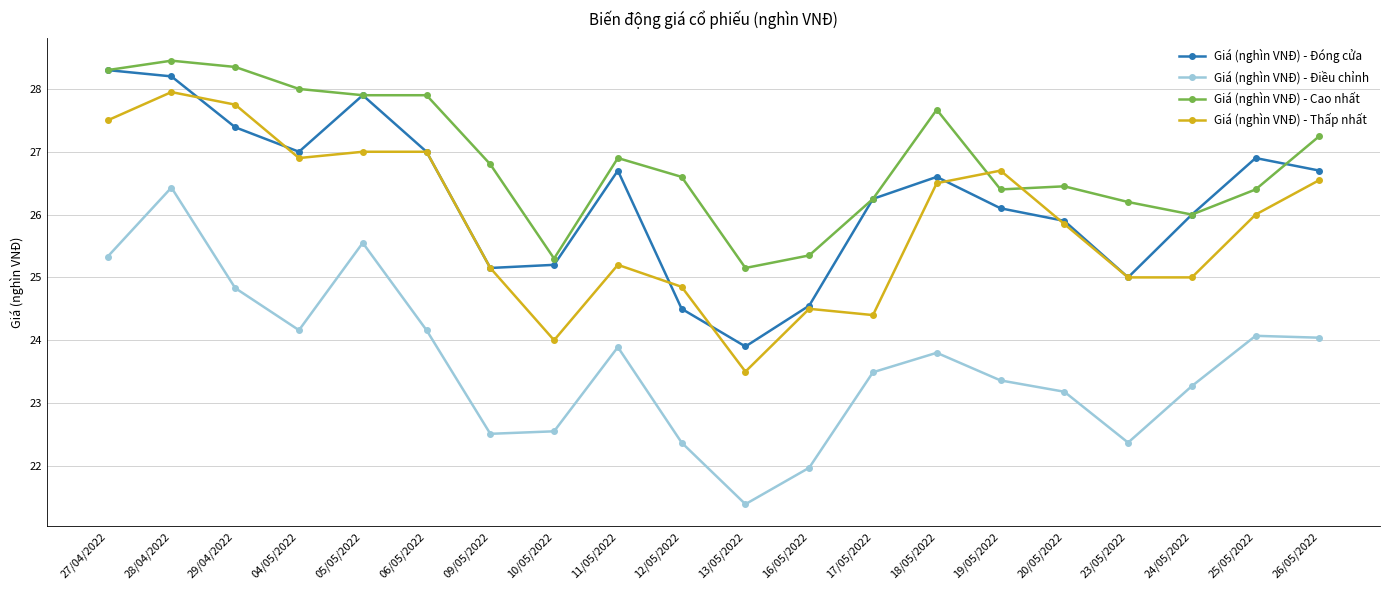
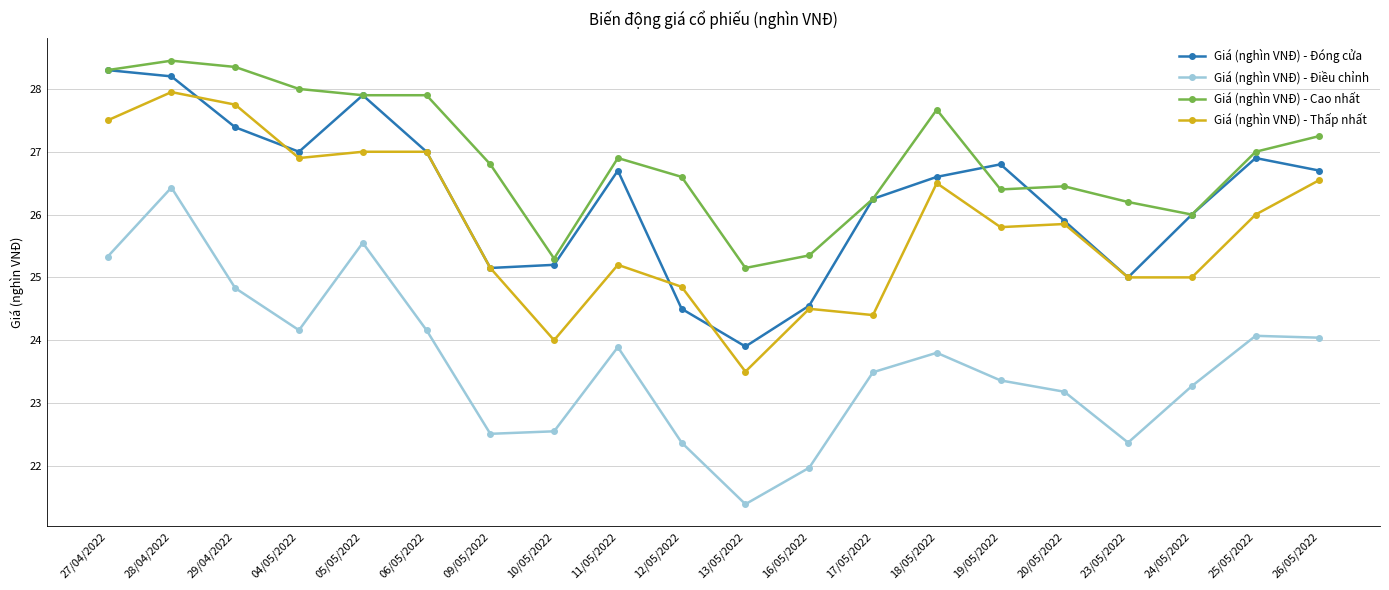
Giá (nghìn VNĐ) - Đóng cửa, 19/05/2022: 26.1 -> 26.8
Giá (nghìn VNĐ) - Thấp nhất, 19/05/2022: 26.7 -> 25.8
Giá (nghìn VNĐ) - Cao nhất, 25/05/2022: 26.4 -> 27.0
